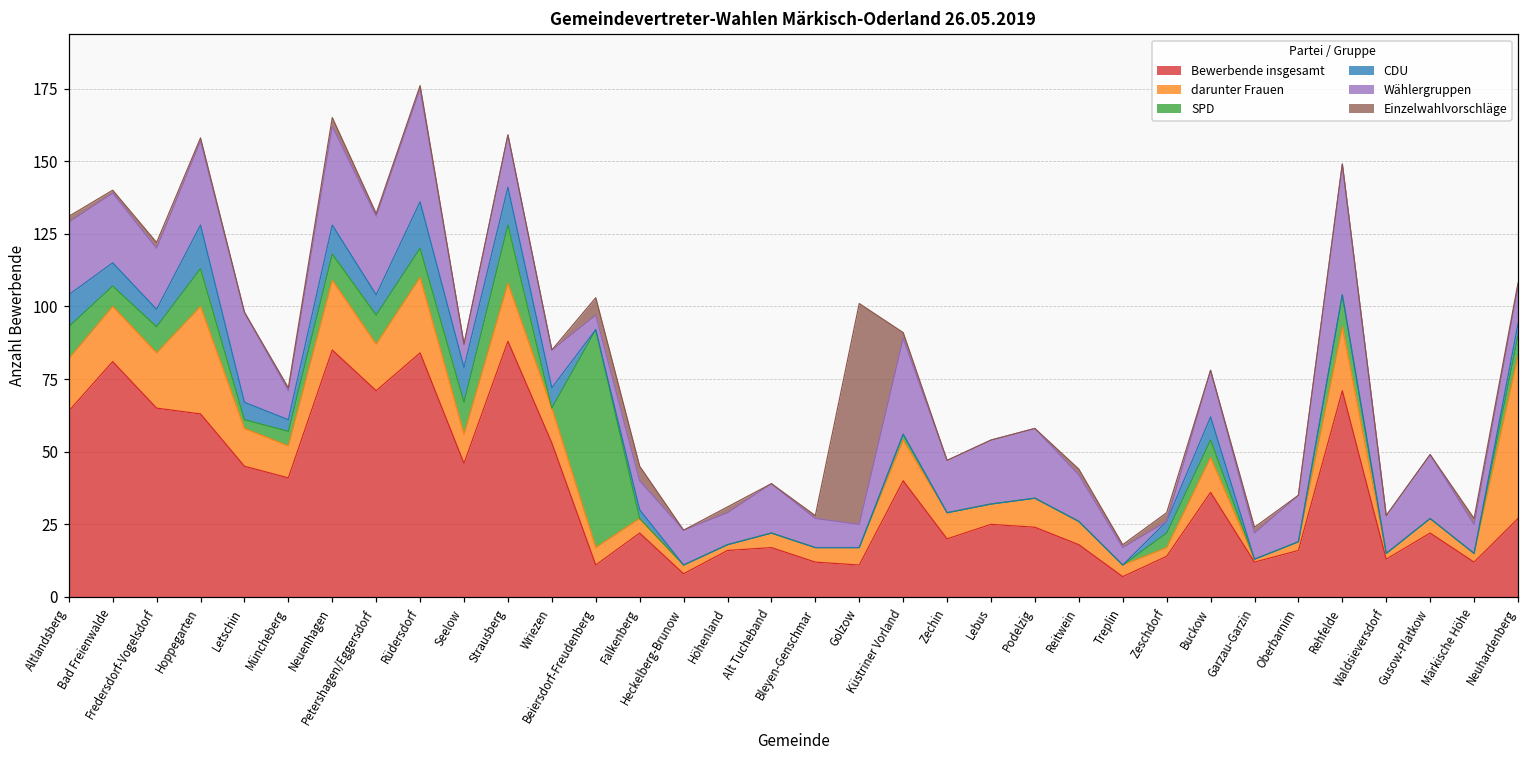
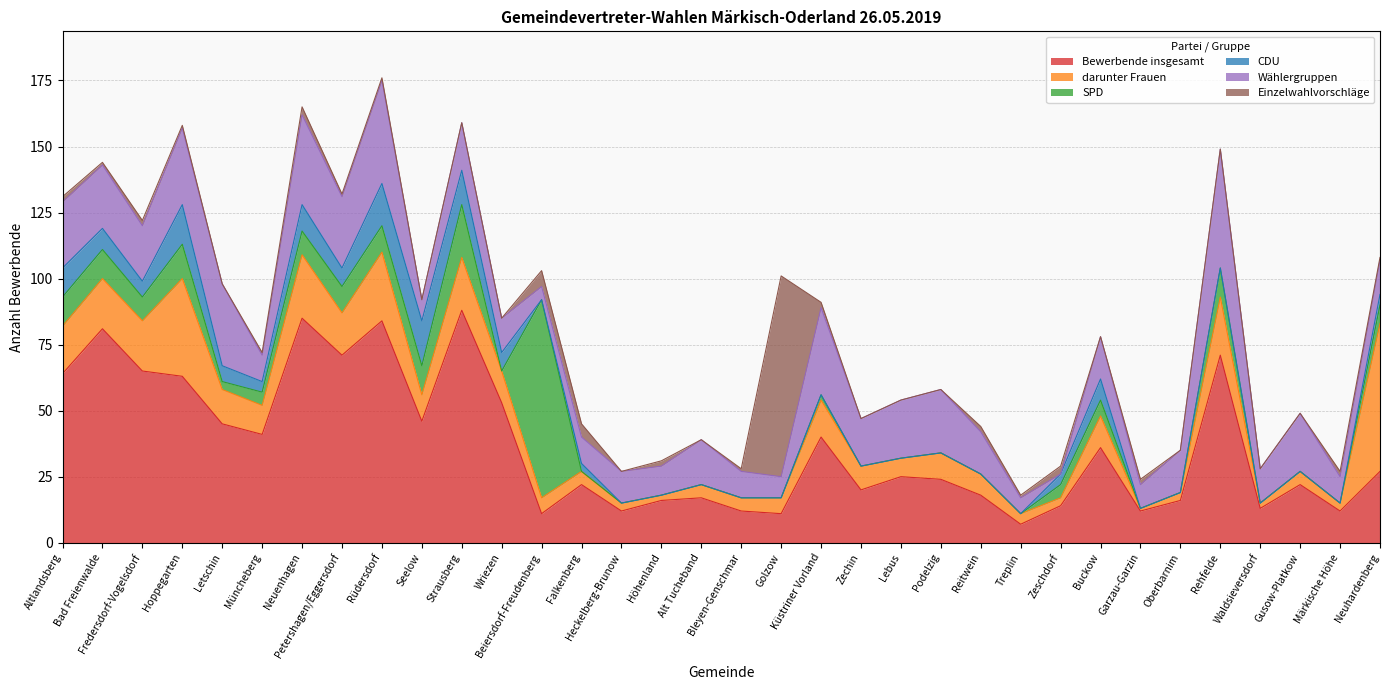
SPD, Bad Freienwalde: 7 -> 11
CDU, Seelow: 12 -> 17
Bewerbende insgesamt, Heckelberg-Brunow: 8 -> 12
